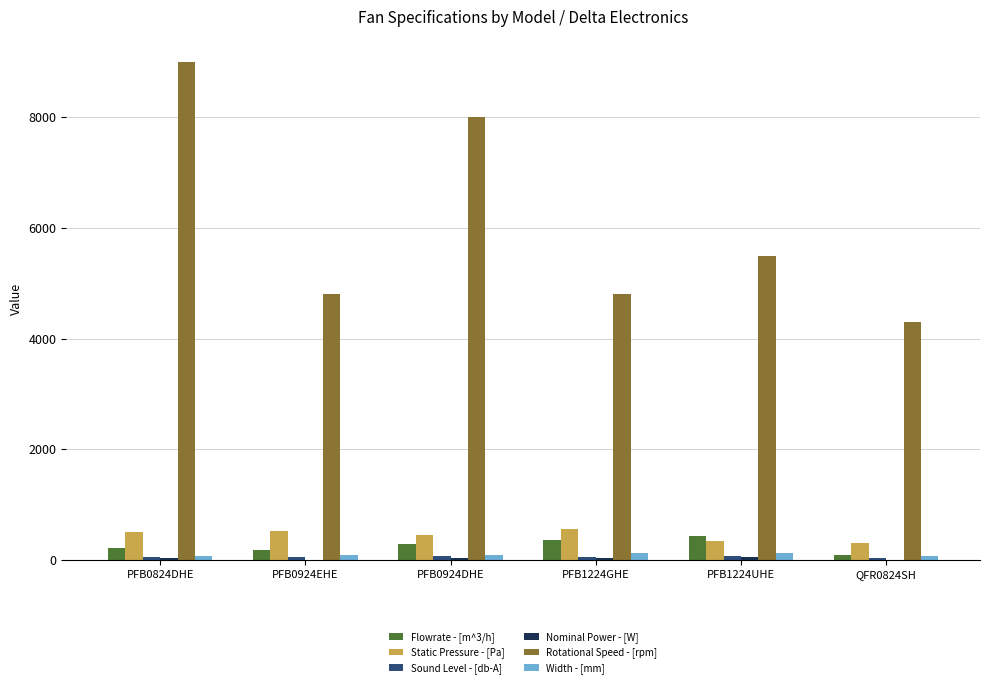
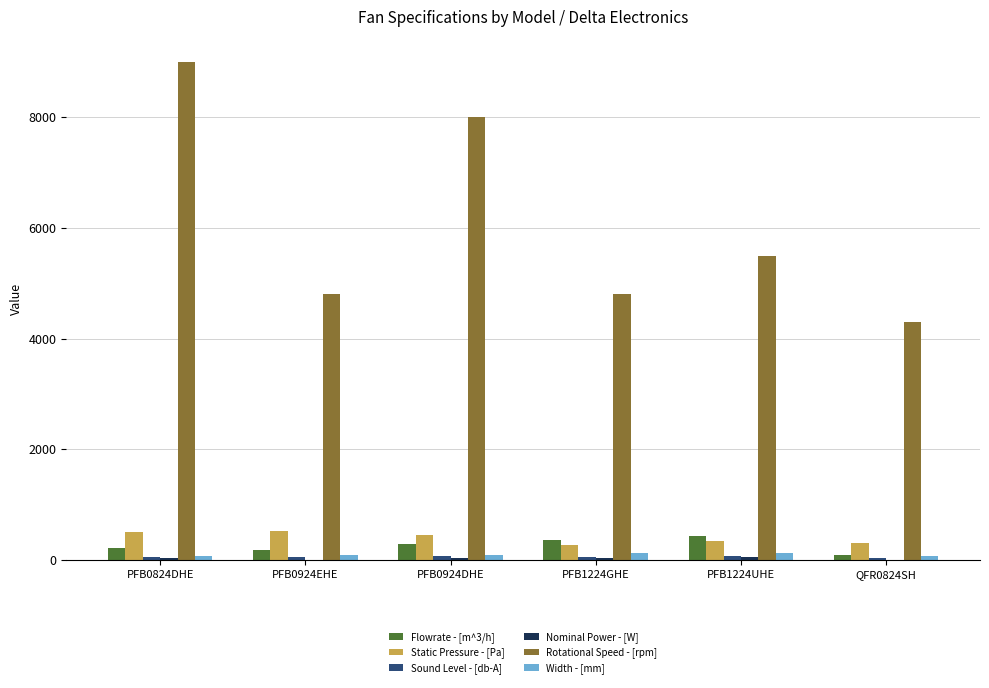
Static Pressure - [Pa], PFB1224GHE: 600 -> 300
